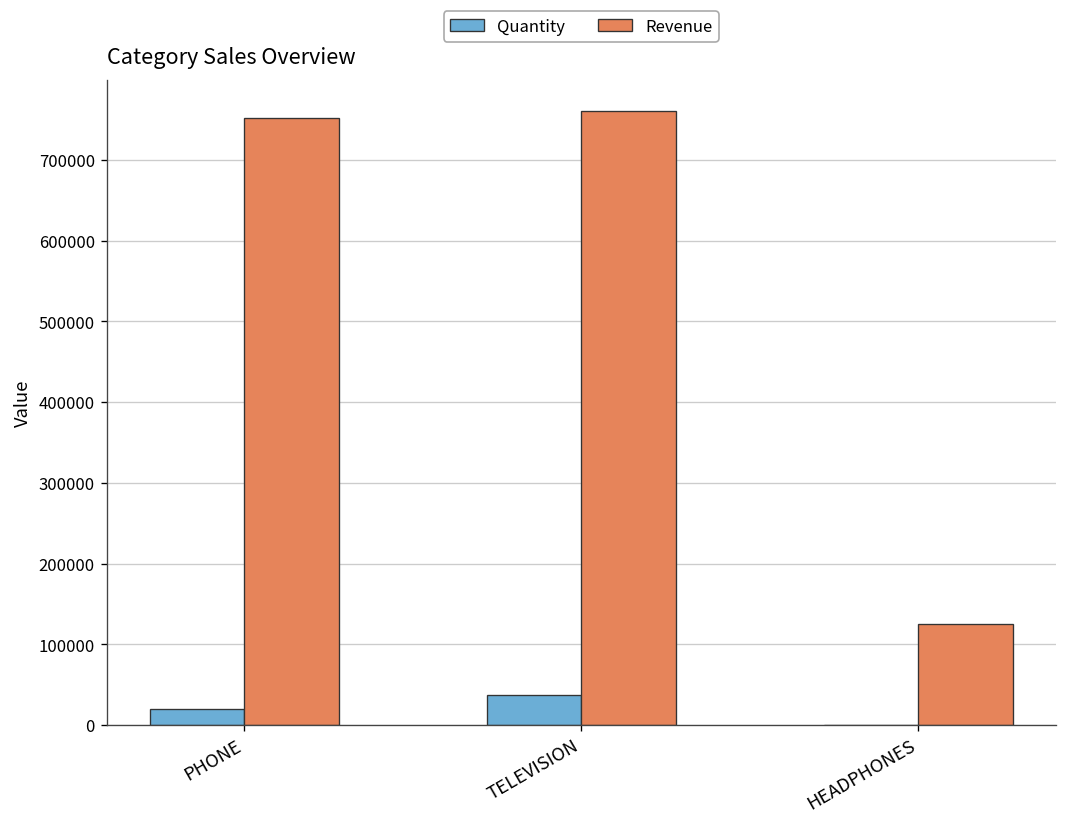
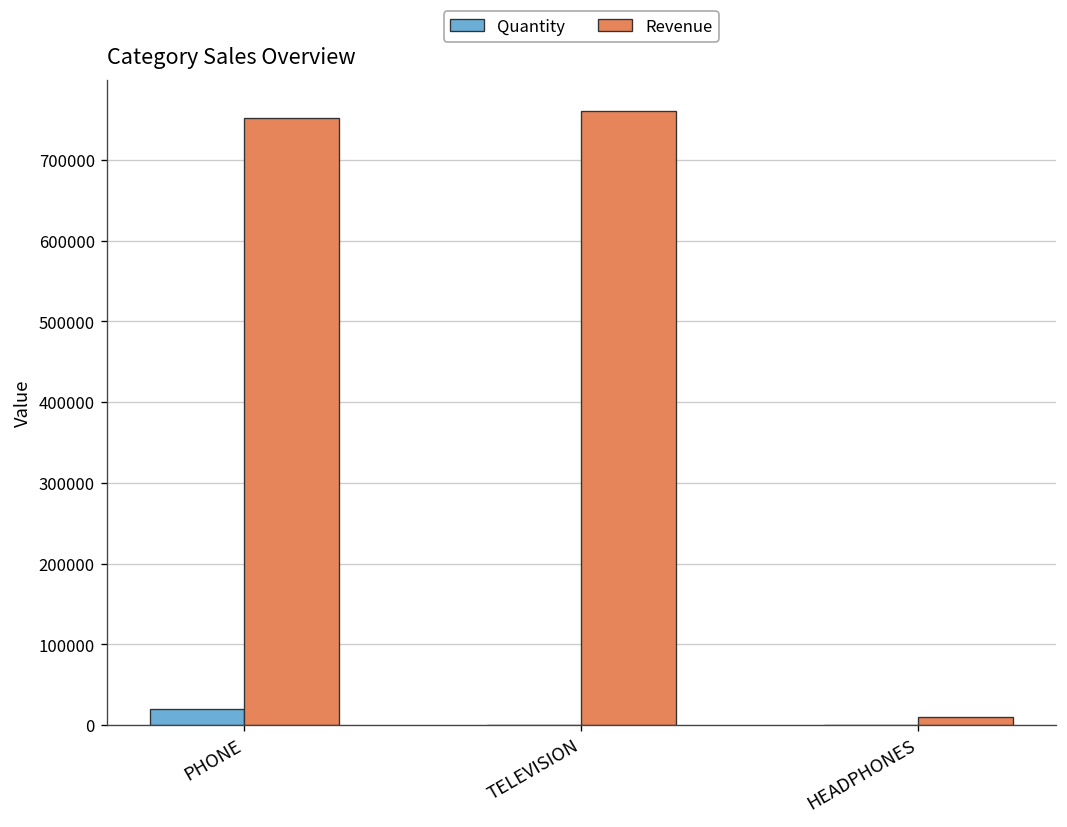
Quantity, TELEVISION: 40000 -> 0
Revenue, HEADPHONES: 130000 -> 10000
